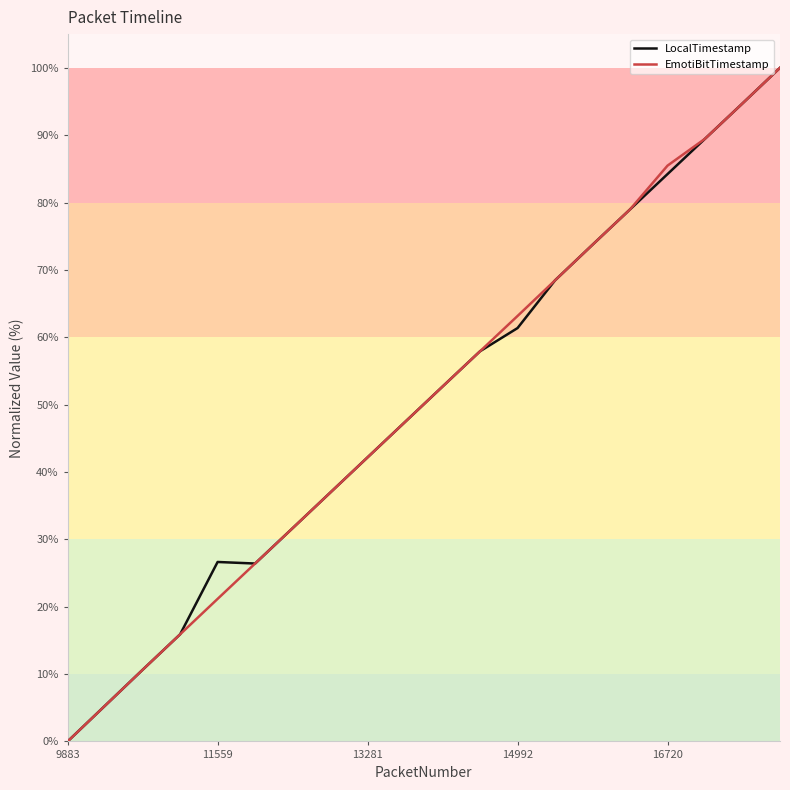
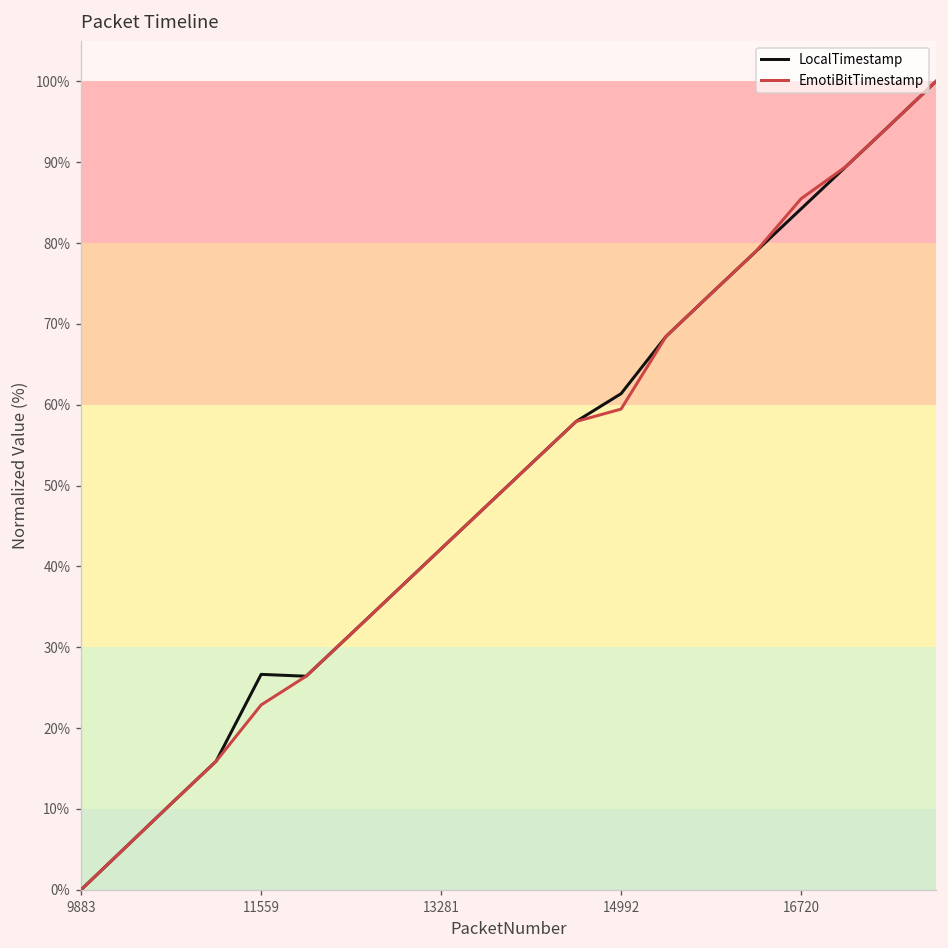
EmotiBitTimestamp, 11559: 21% -> 23%
EmotiBitTimestamp, 14992: 63% -> 59%
